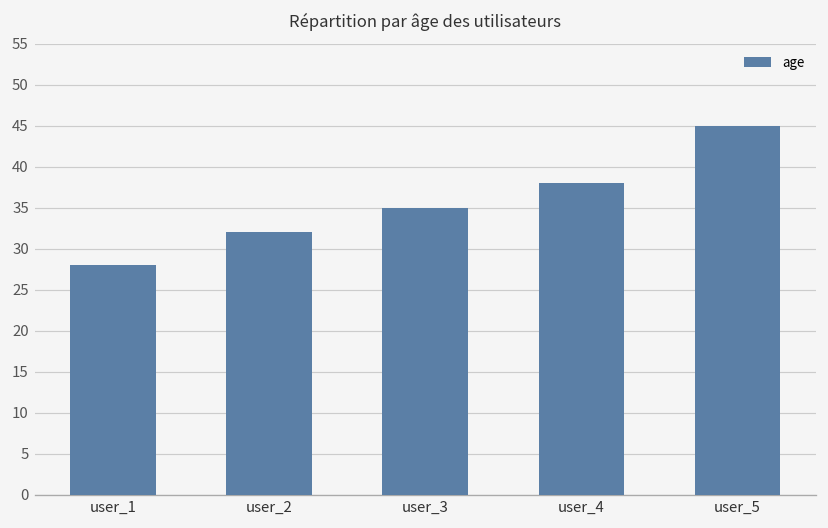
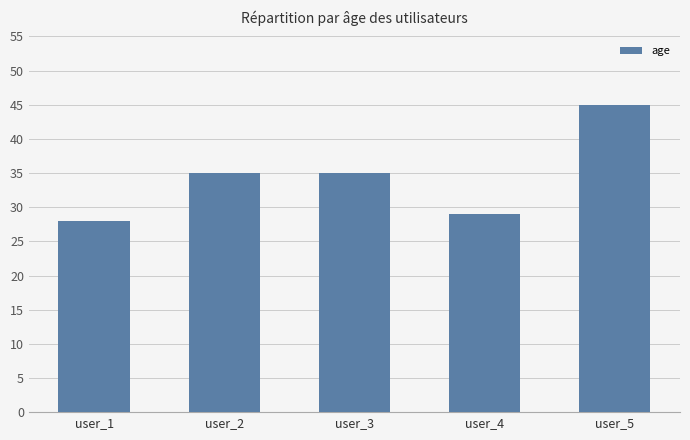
user_2: 32 -> 35
user_4: 38 -> 29
